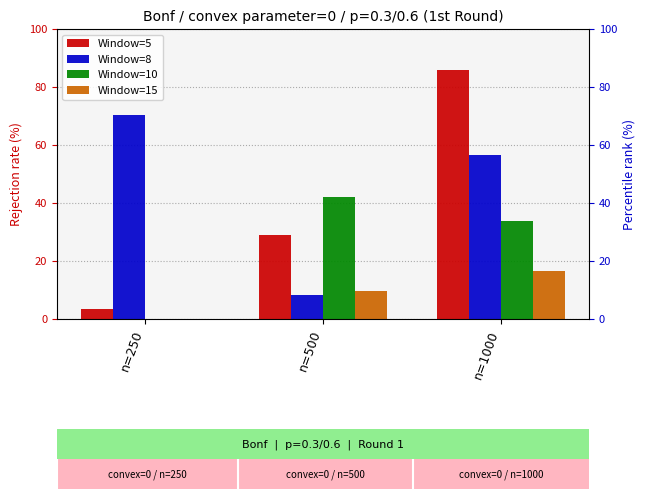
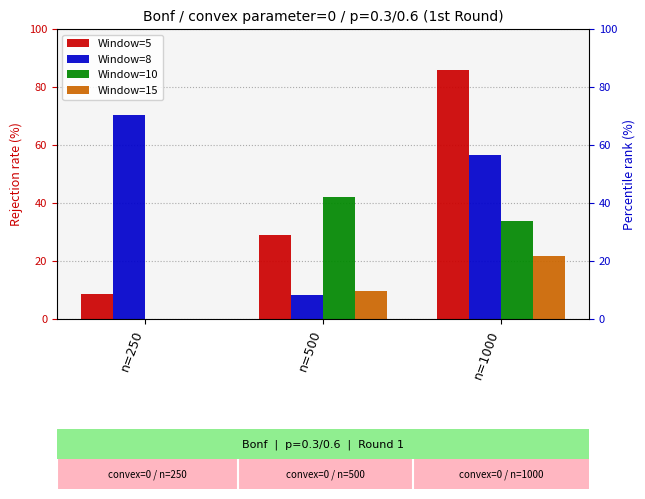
Window=5, n=250: 3 -> 9
Window=15, n=1000: 17 -> 22
